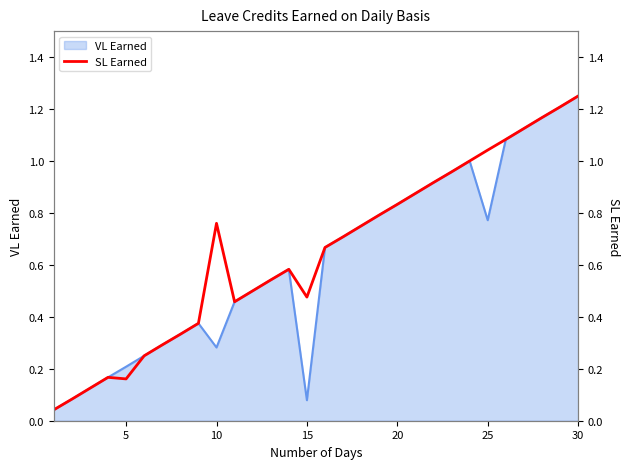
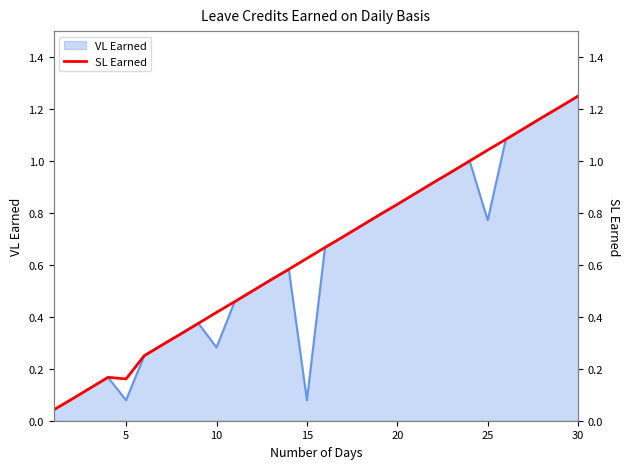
VL Earned, 5: 0.21 -> 0.08
SL Earned, 10: 0.76 -> 0.42
SL Earned, 15: 0.48 -> 0.63
